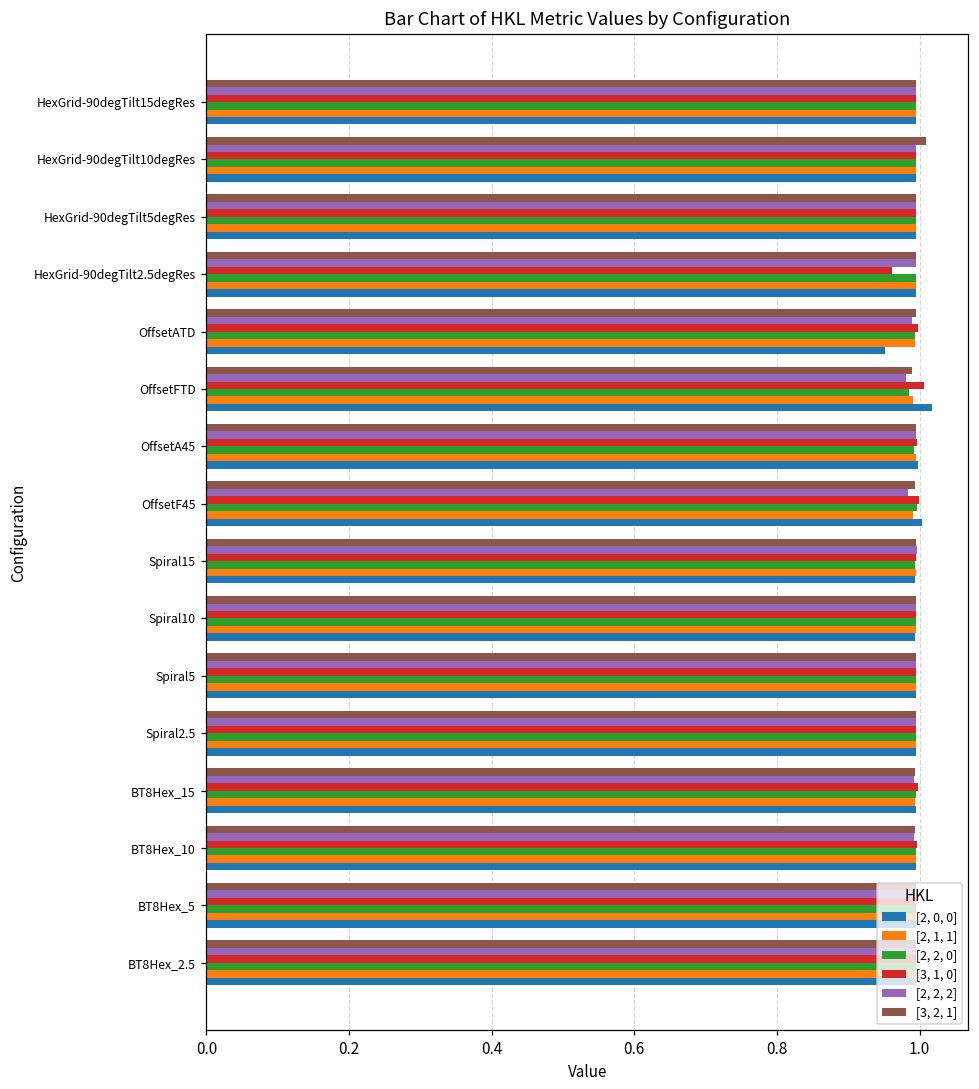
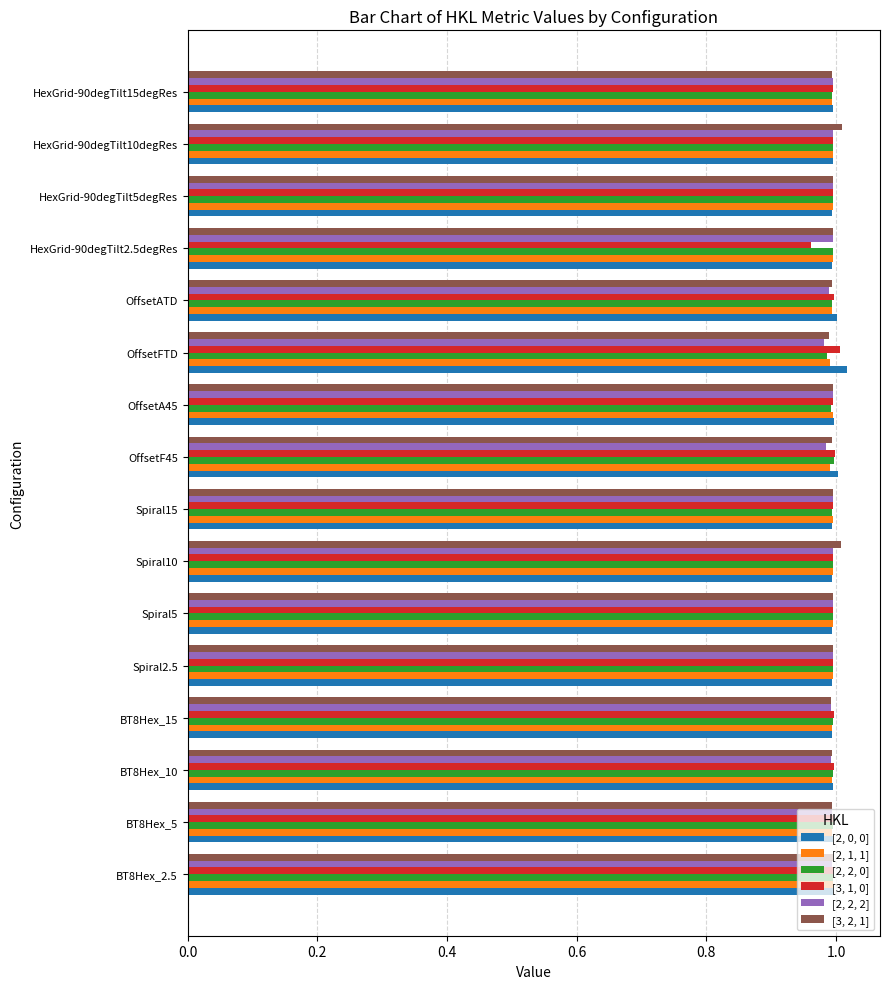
[2, 0, 0], OffsetATD: 0.95 -> 1.00
[3, 2, 1], Spiral10: 1.00 -> 1.01
